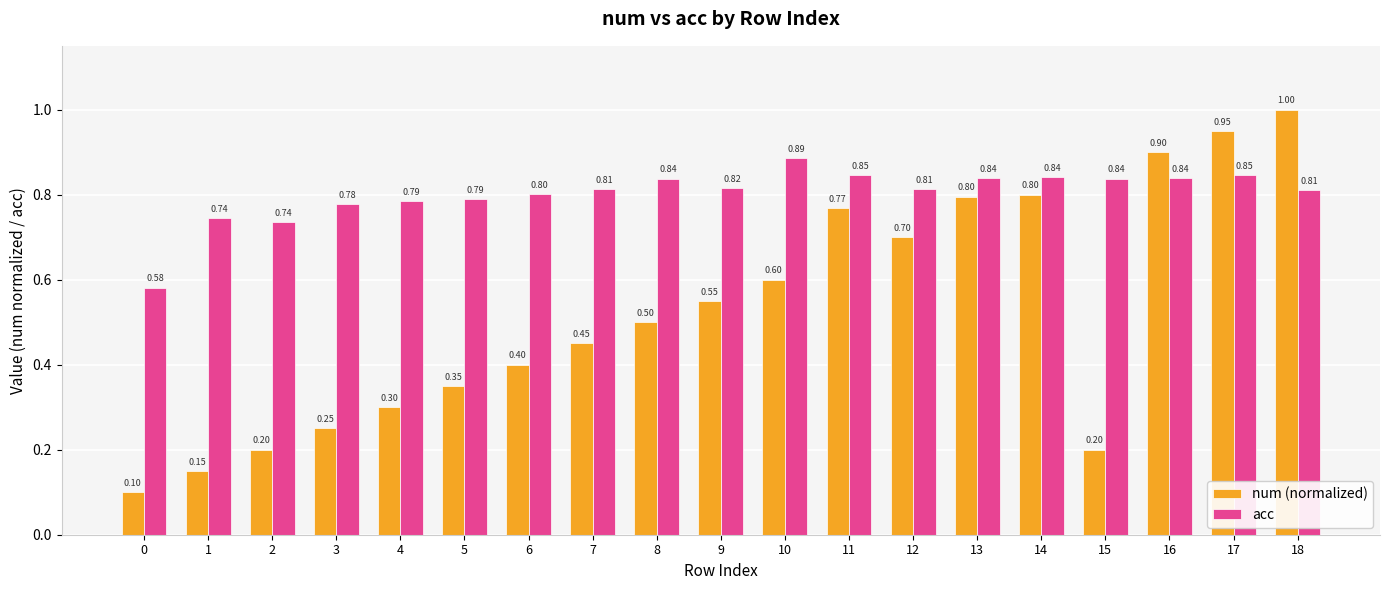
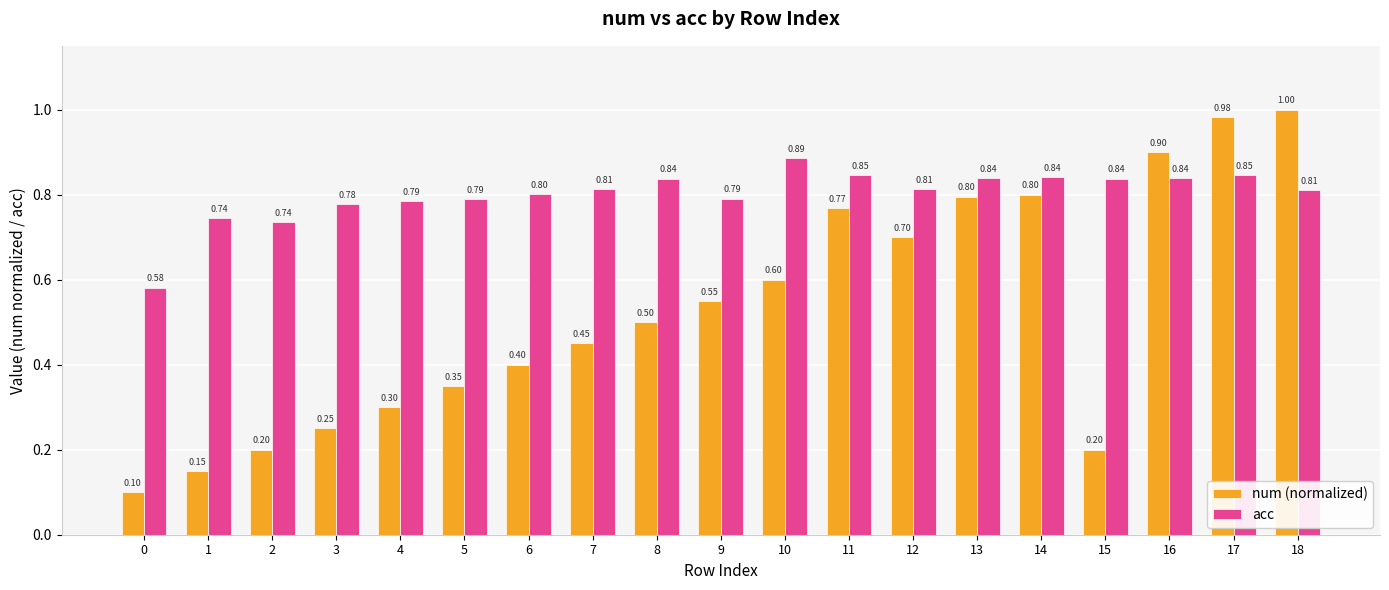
acc, 9: 0.82 -> 0.79
num (normalized), 17: 0.95 -> 0.98
